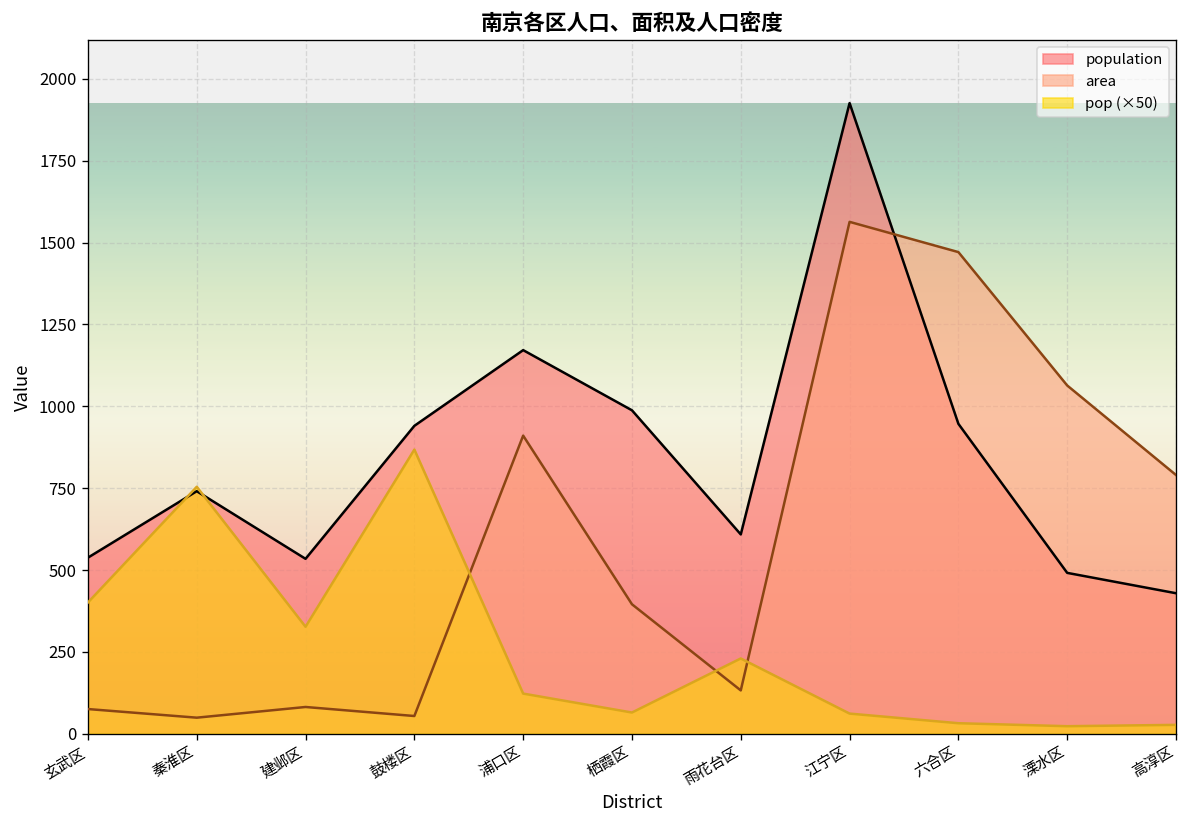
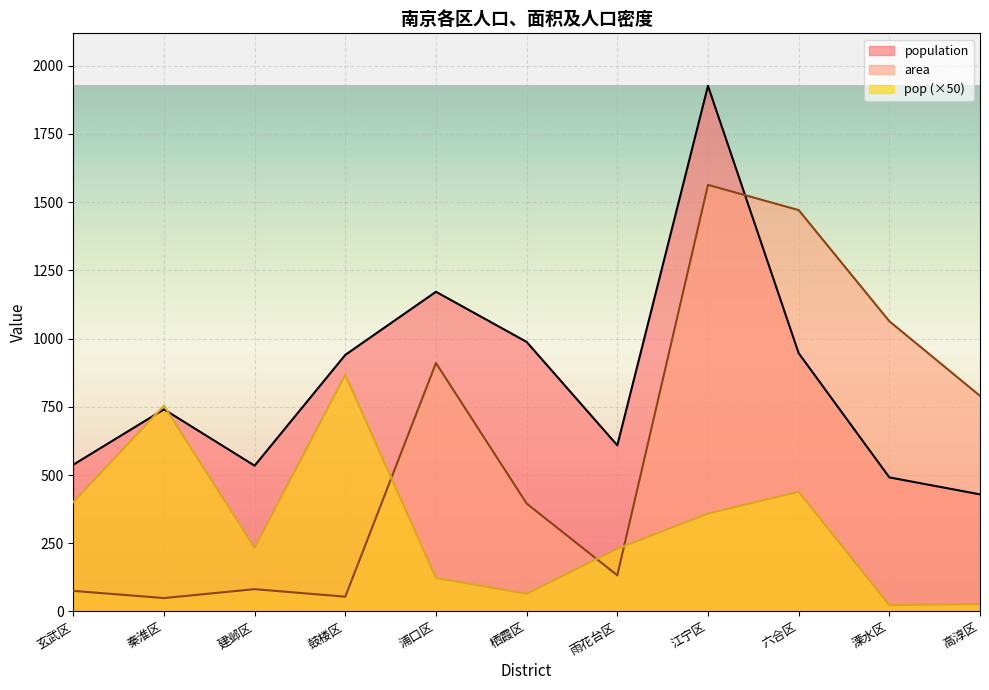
pop (×50), 建邺区: 330 -> 230
pop (×50), 江宁区: 60 -> 360
pop (×50), 六合区: 30 -> 440
